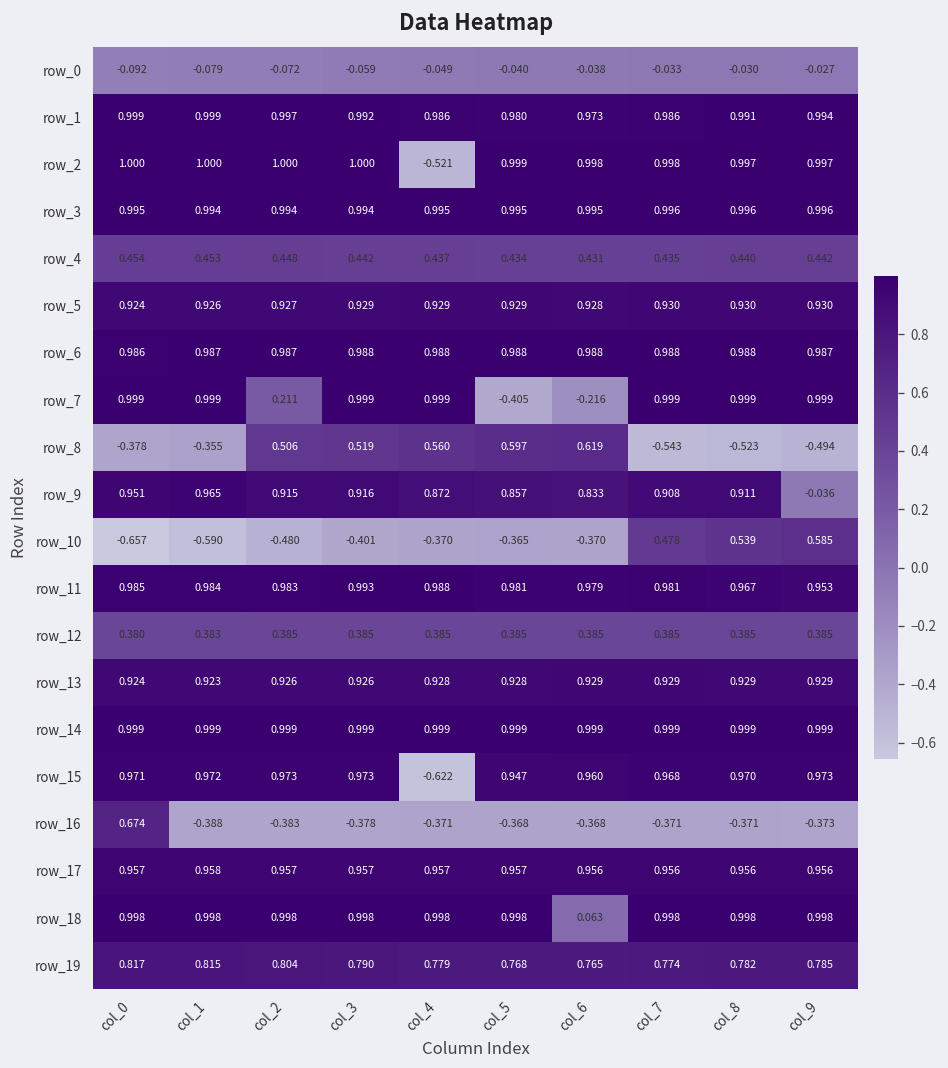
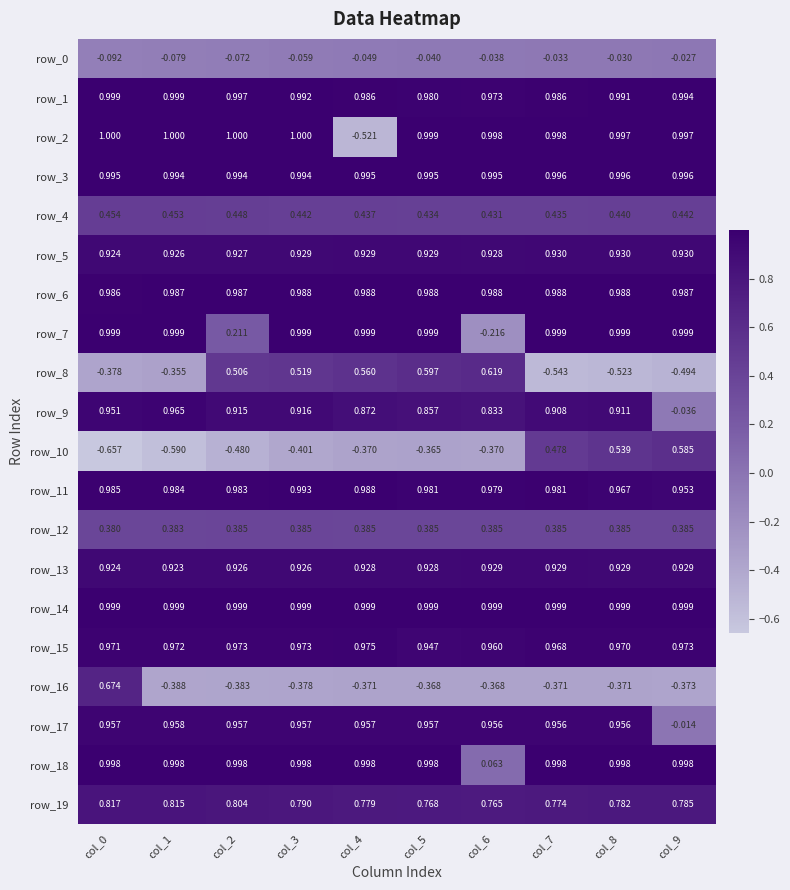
row_7, col_5: -0.405 -> 0.999
row_15, col_4: -0.622 -> 0.975
row_17, col_9: 0.956 -> -0.014
